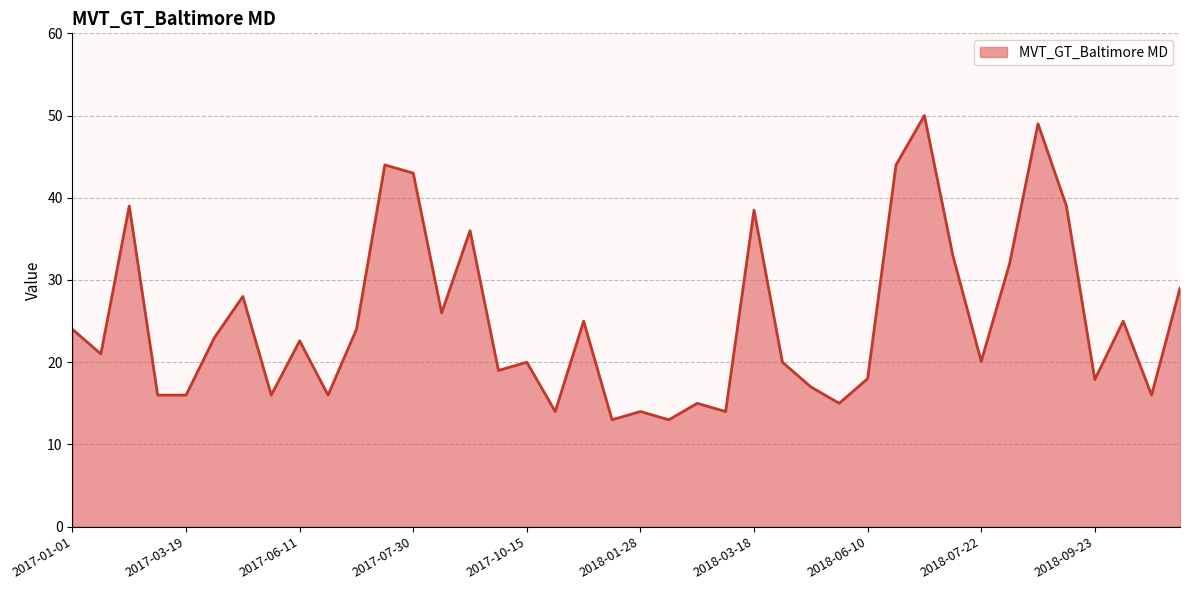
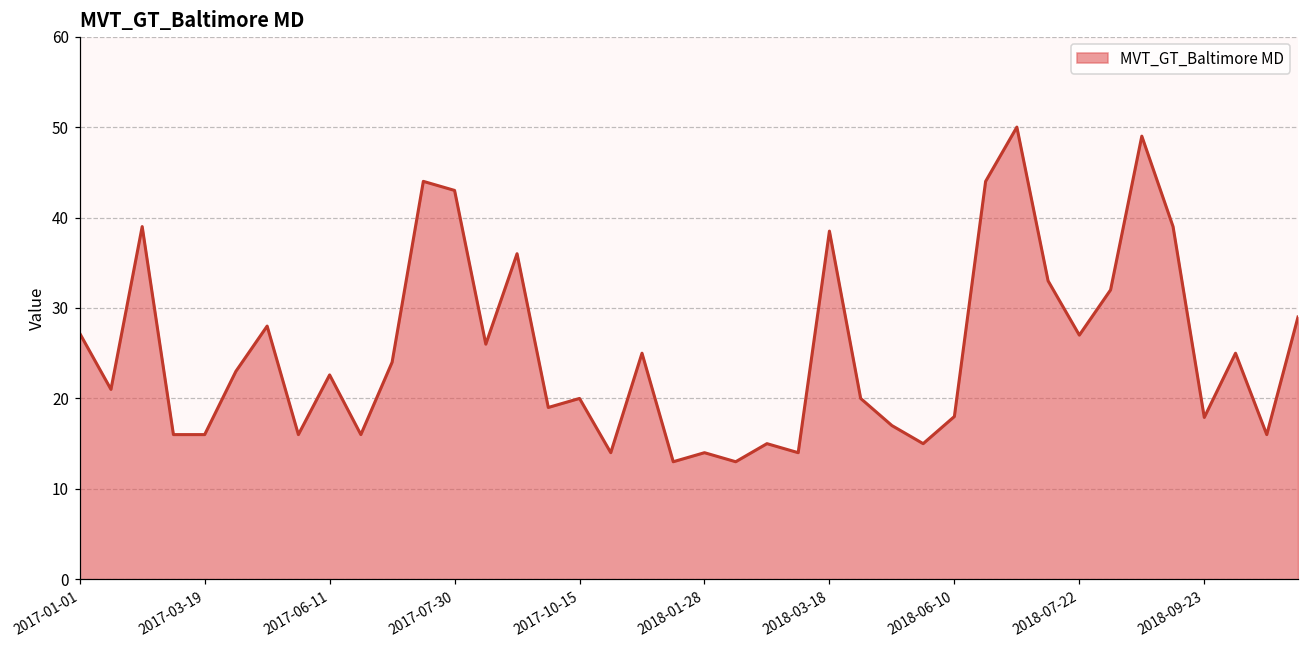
2017-01-01: 24 -> 27
2018-07-22: 20 -> 27
